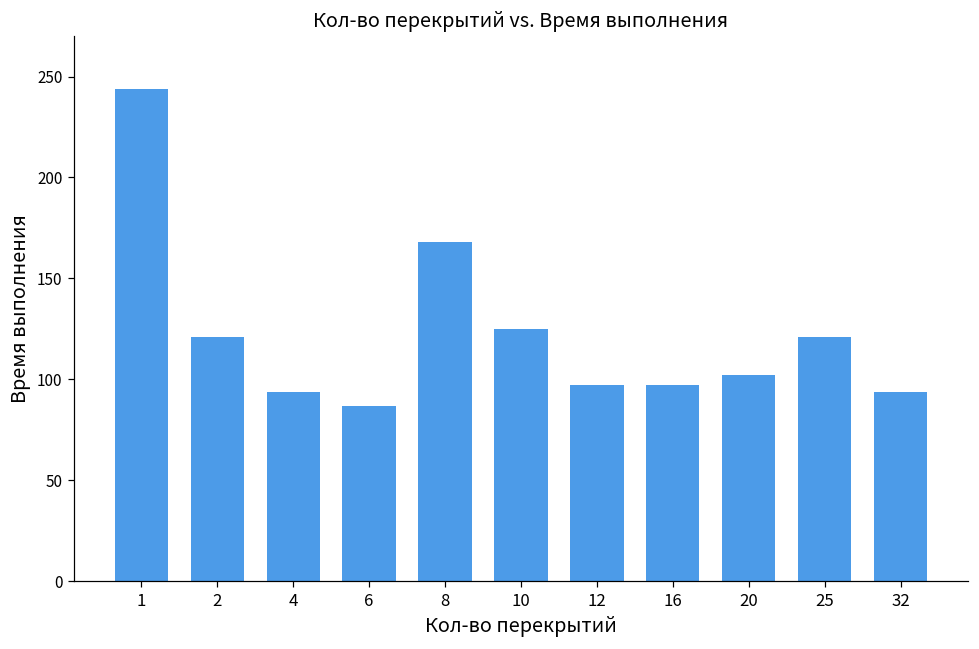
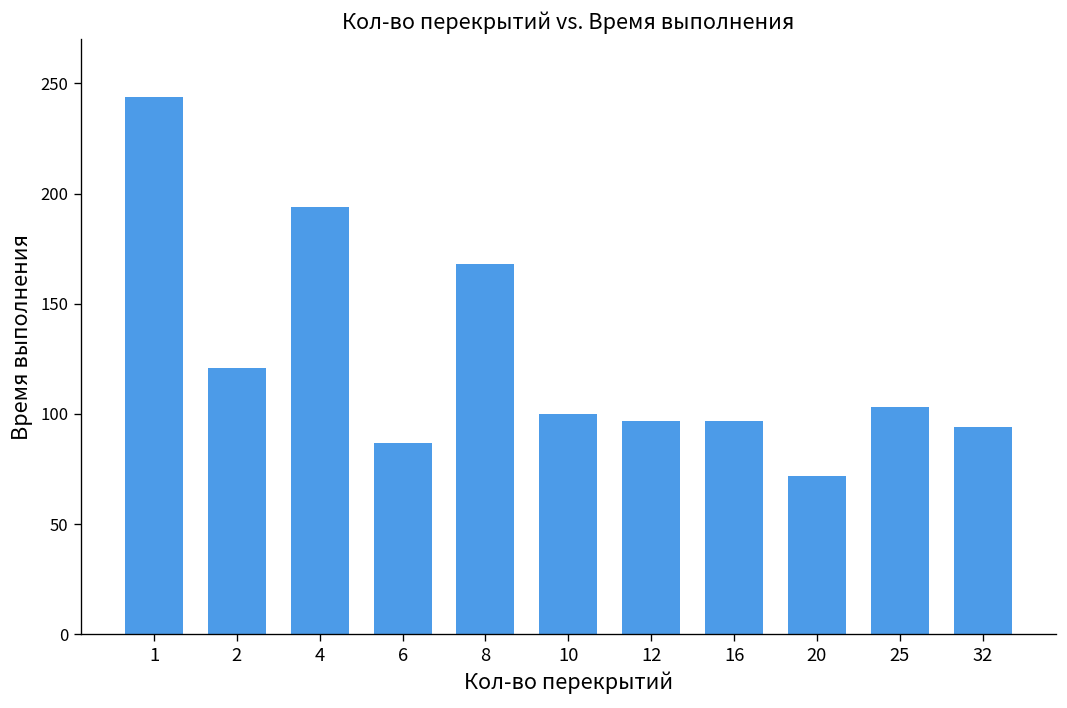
4: 94 -> 194
10: 125 -> 100
20: 102 -> 72
25: 121 -> 103
